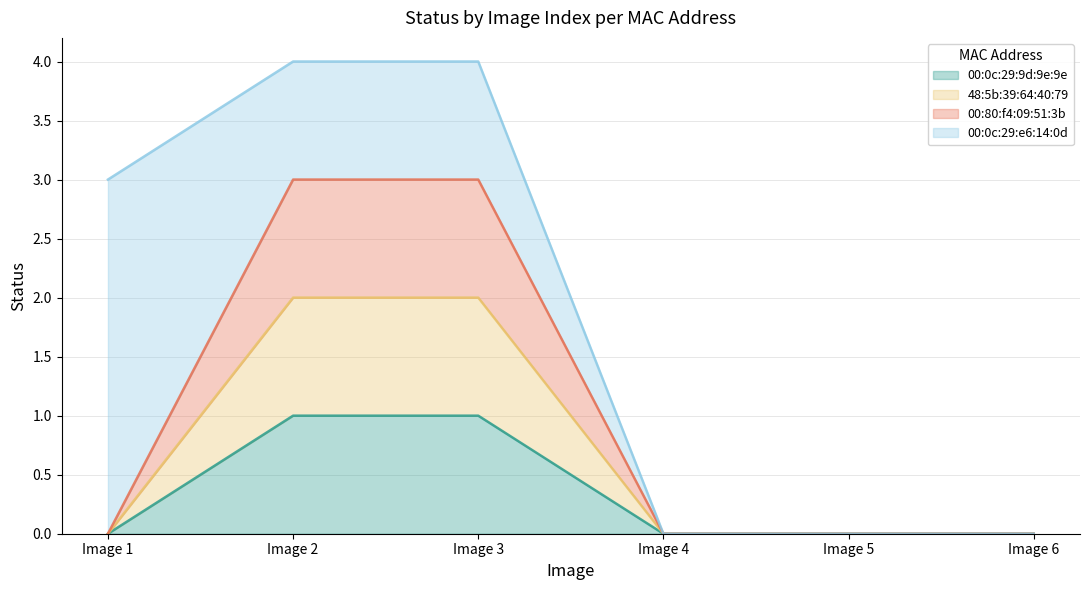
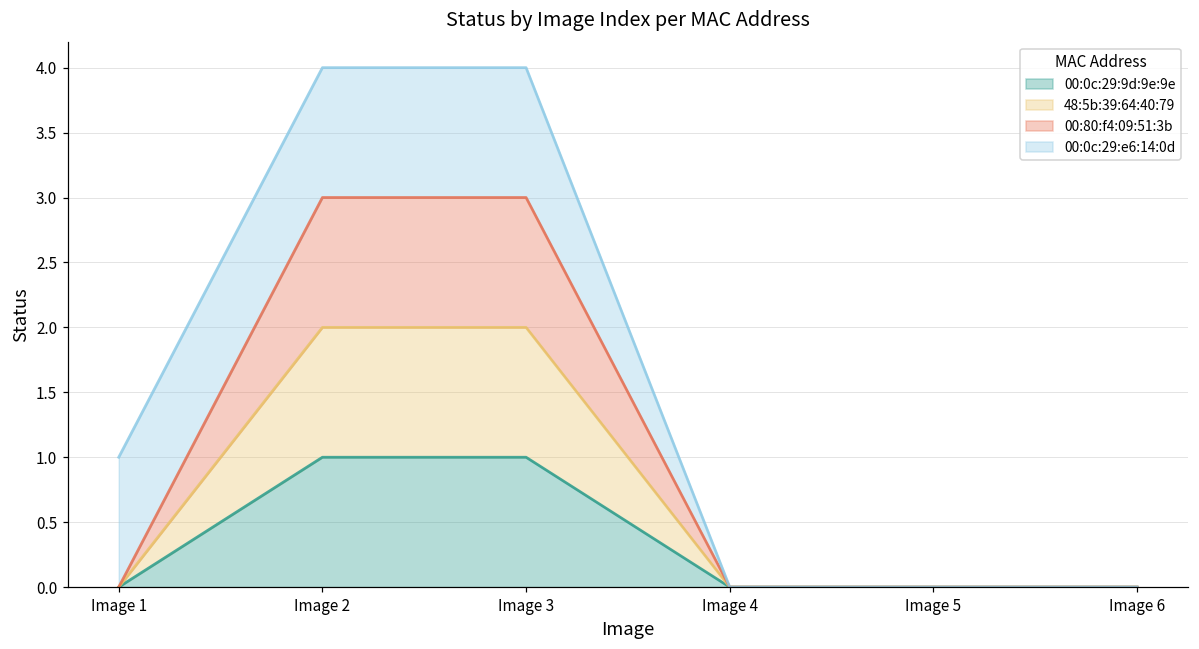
00:0c:29:e6:14:0d, Image 1: 3 -> 1
